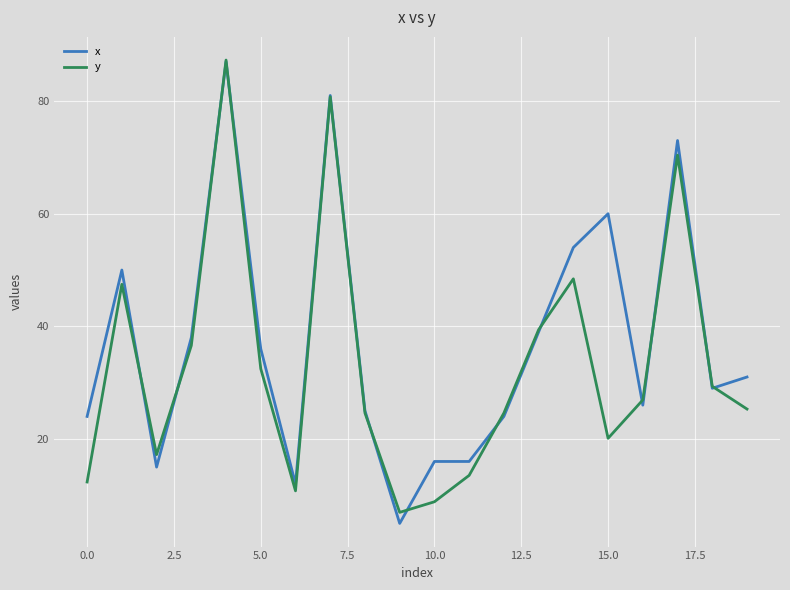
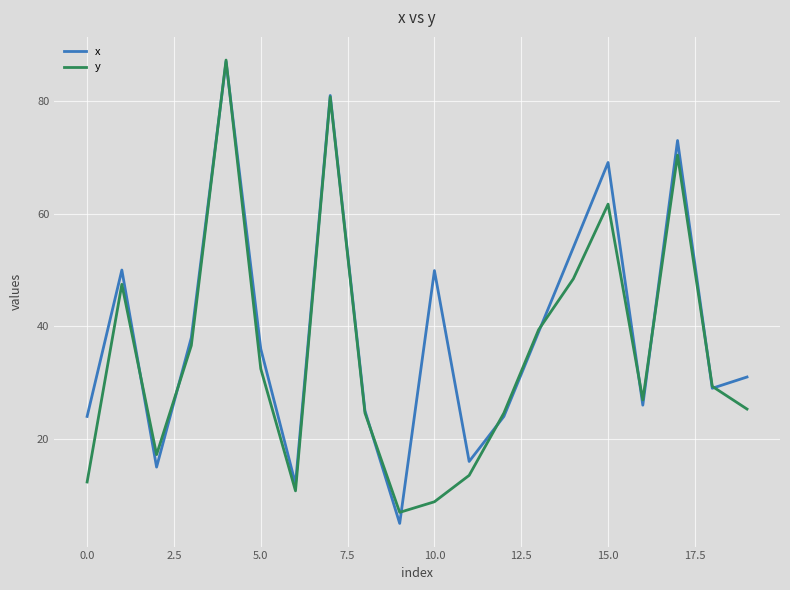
x, 10.0: 16 -> 50
x, 15.0: 60 -> 69
y, 15.0: 20 -> 62
